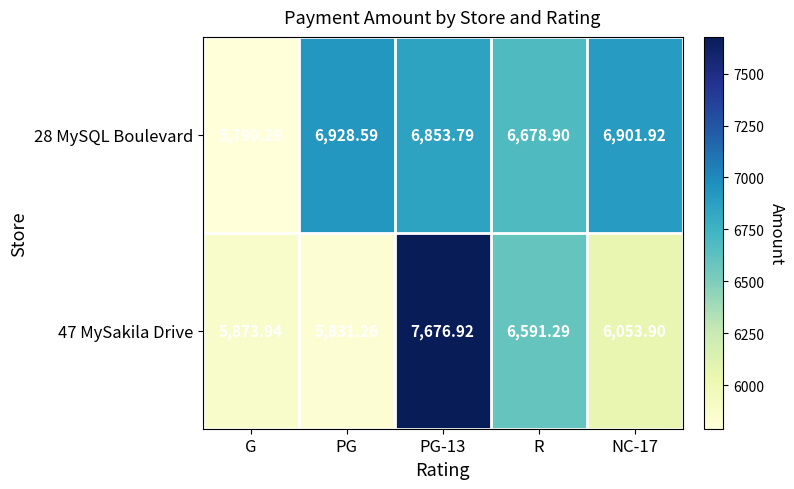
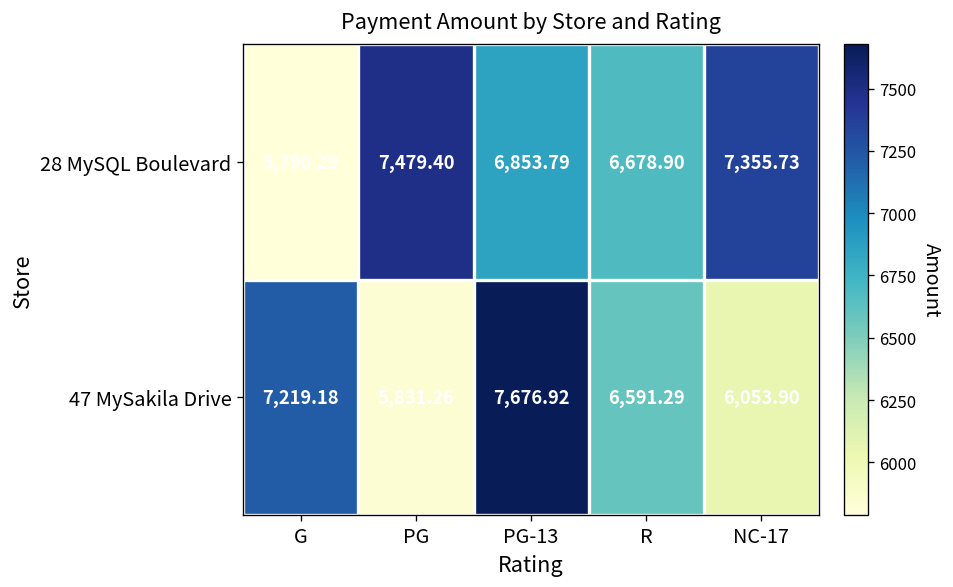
28 MySQL Boulevard, PG: 6,928.59 -> 7,479.40
28 MySQL Boulevard, NC-17: 6,901.92 -> 7,355.73
47 MySakila Drive, G: 5,873.94 -> 7,219.18
